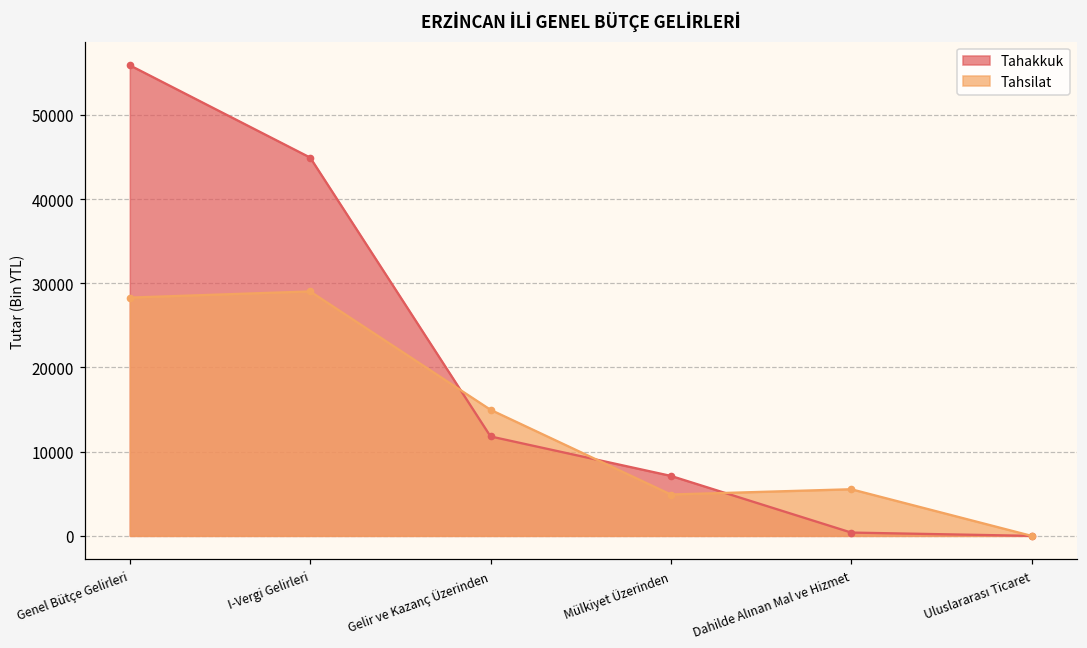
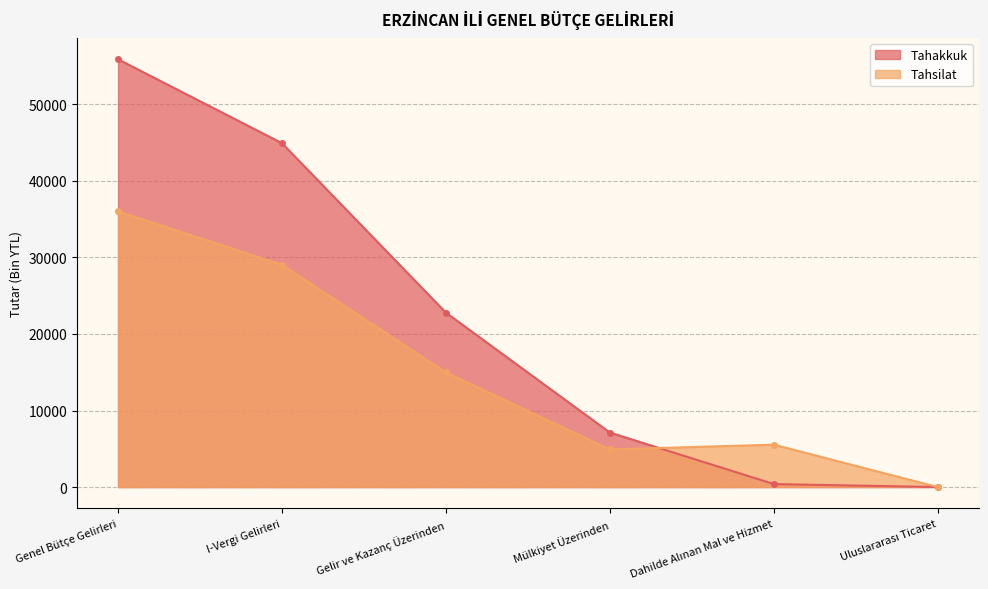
Tahsilat, Genel Bütçe Gelirleri: 28000 -> 36000
Tahakkuk, Gelir ve Kazanç Üzerinden: 12000 -> 23000
